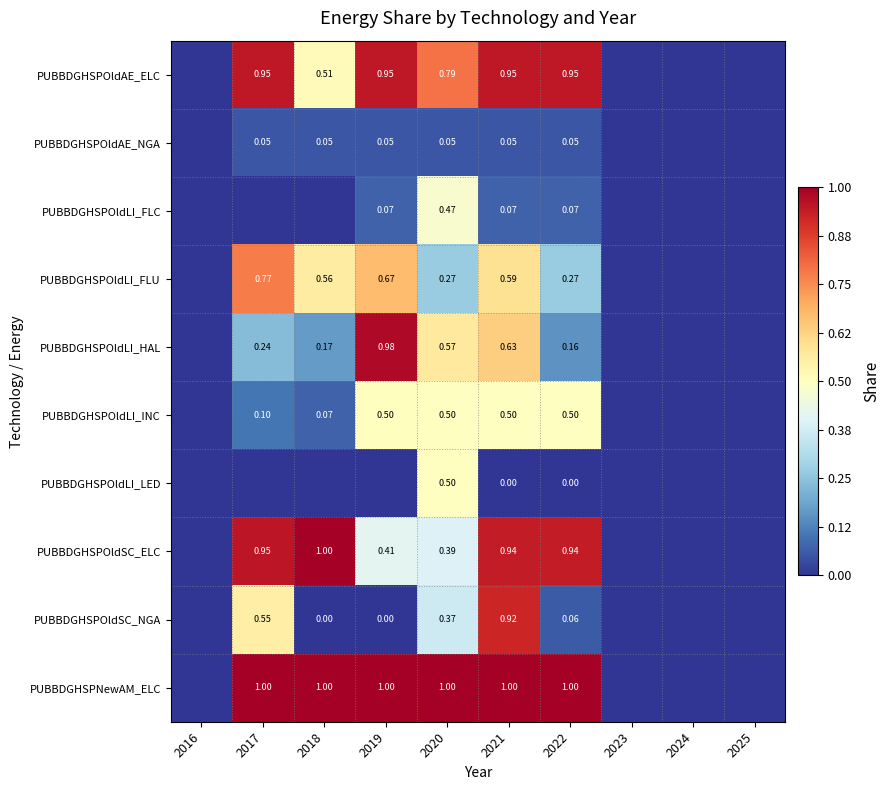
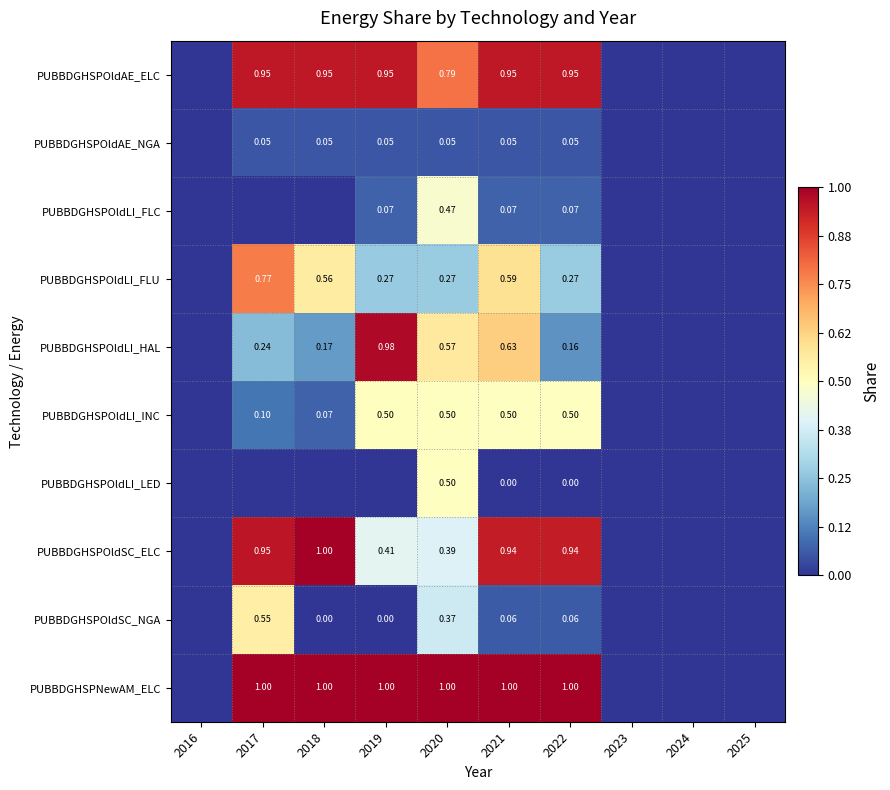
PUBBDGHSPOldAE_ELC, 2018: 0.51 -> 0.95
PUBBDGHSPOldLI_FLU, 2019: 0.67 -> 0.27
PUBBDGHSPOldSC_NGA, 2021: 0.92 -> 0.06
